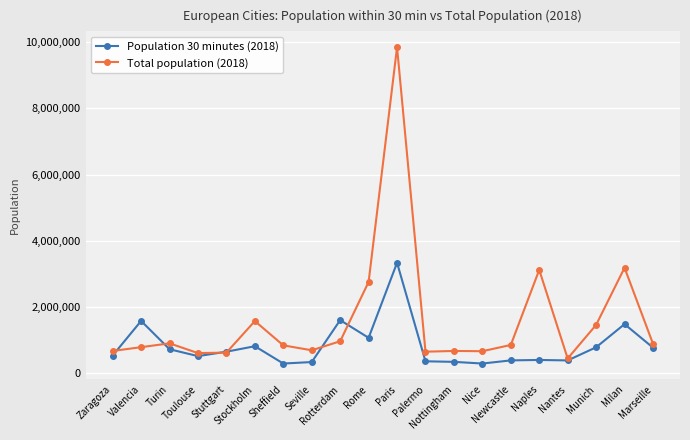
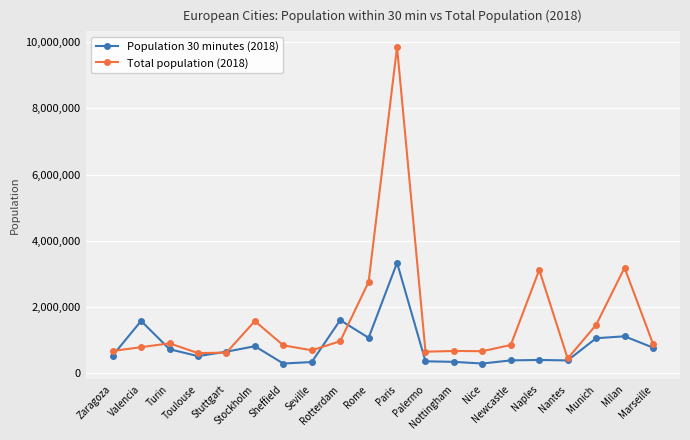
Population 30 minutes (2018), Munich: 800,000 -> 1,100,000
Population 30 minutes (2018), Milan: 1,500,000 -> 1,100,000
